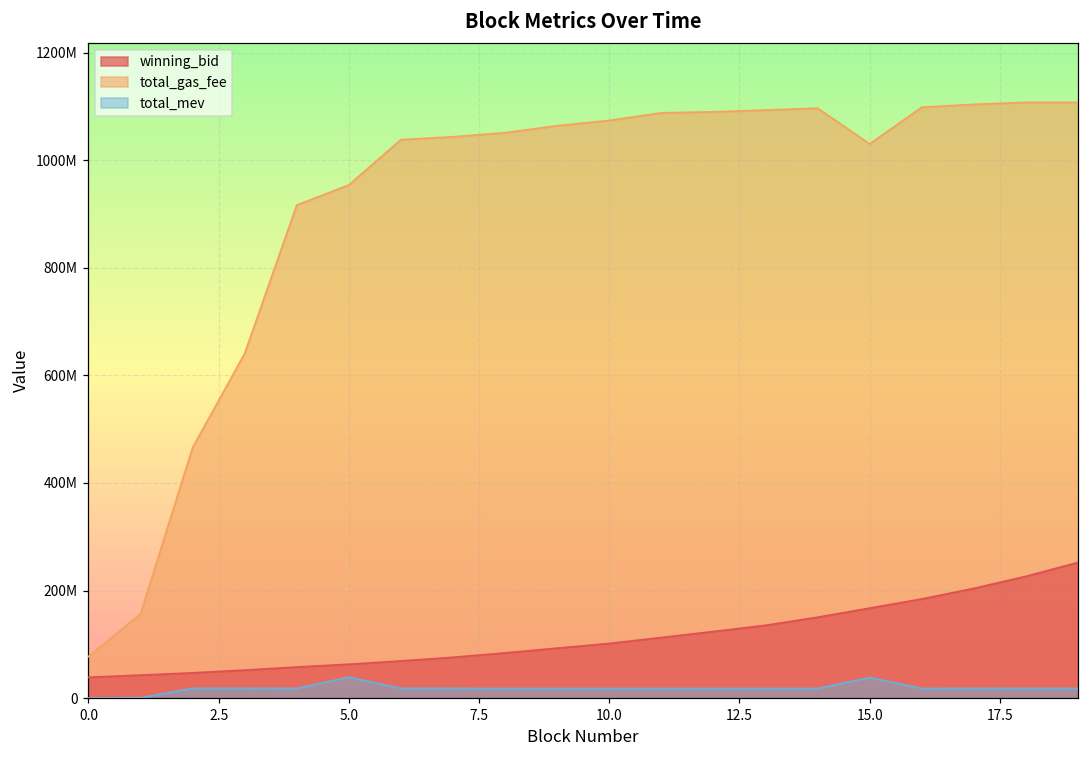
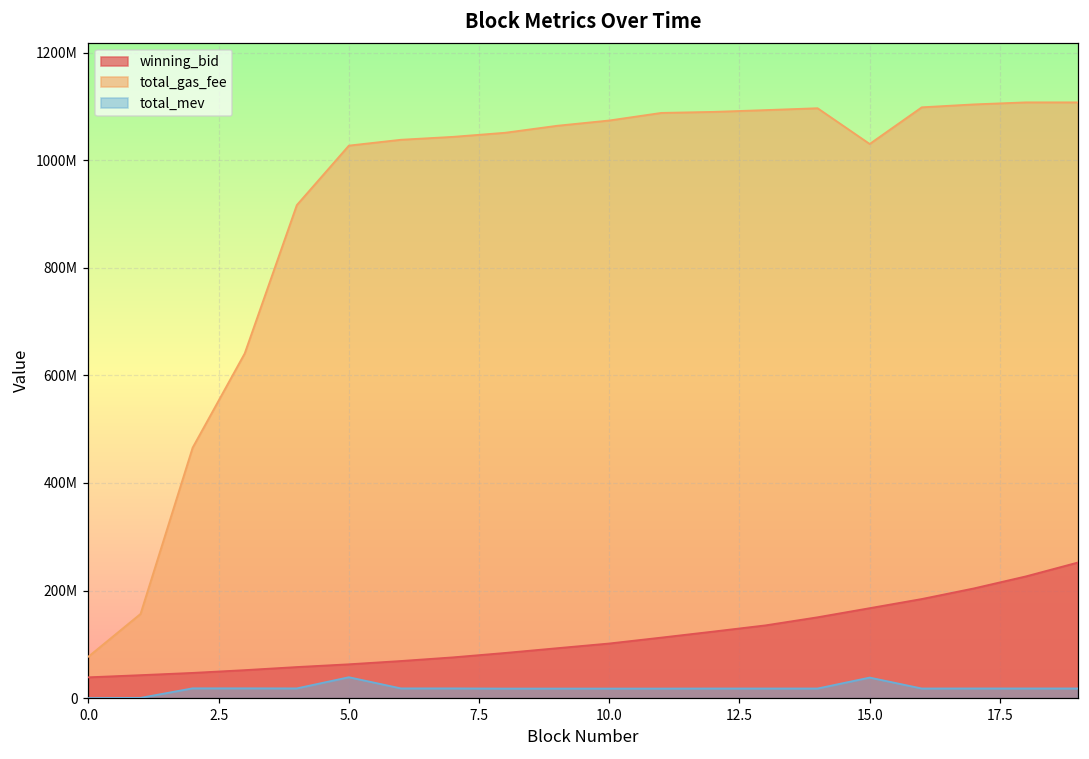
total_gas_fee, 5.0: 950000000 -> 1030000000
